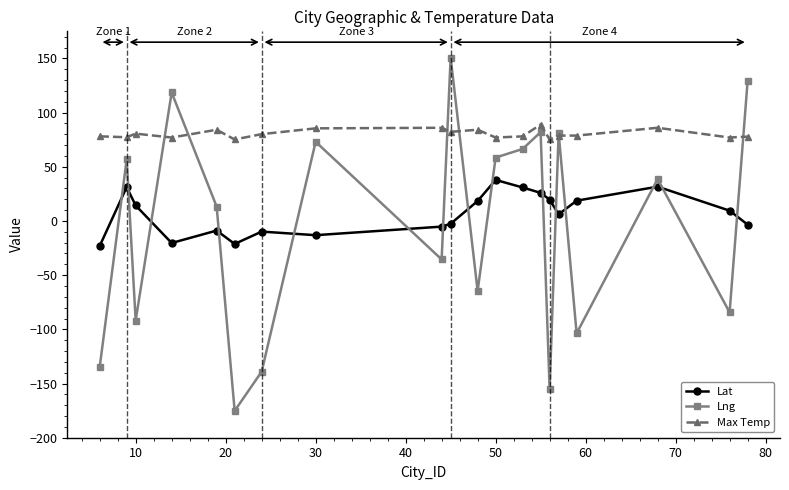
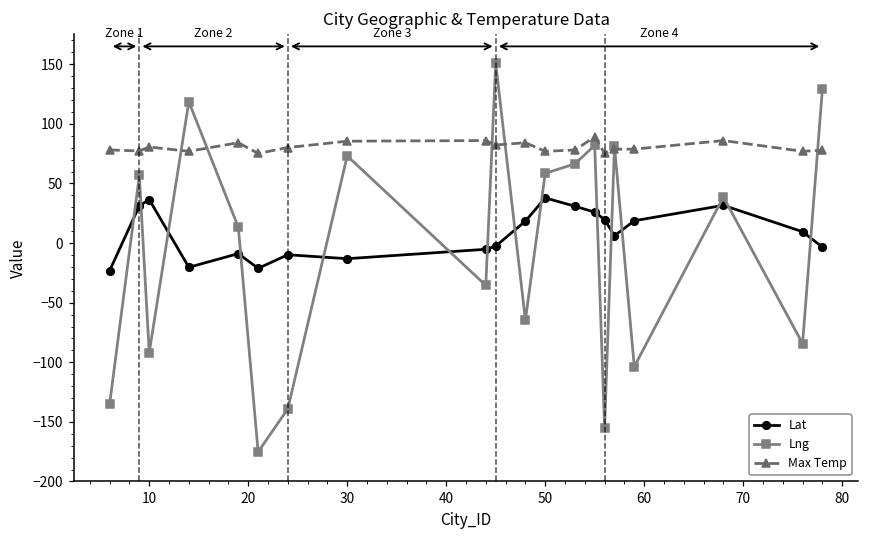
Lat, 10: 14 -> 37
